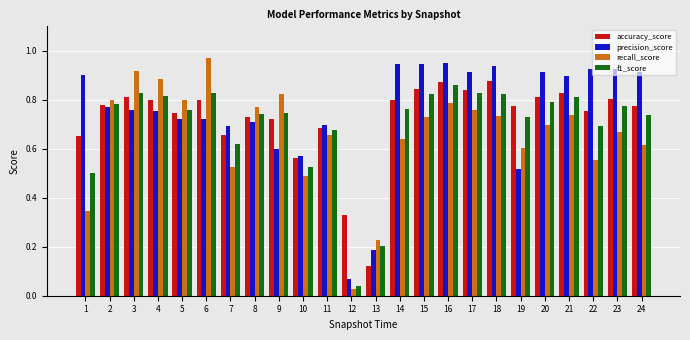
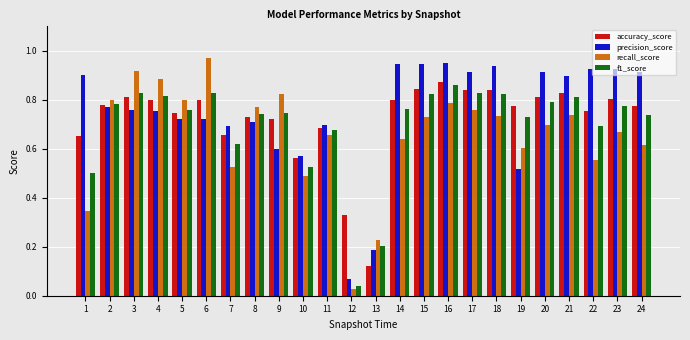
accuracy_score, 18: 0.88 -> 0.84
